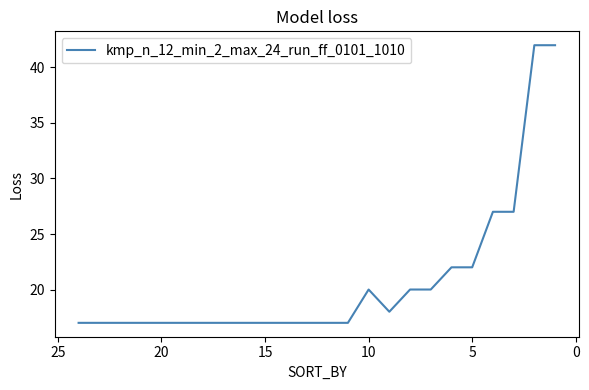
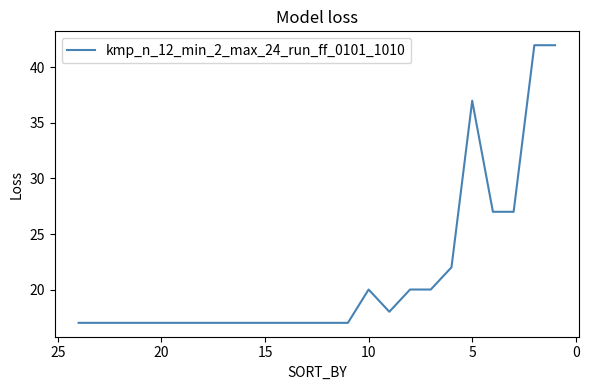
5: 22 -> 37
